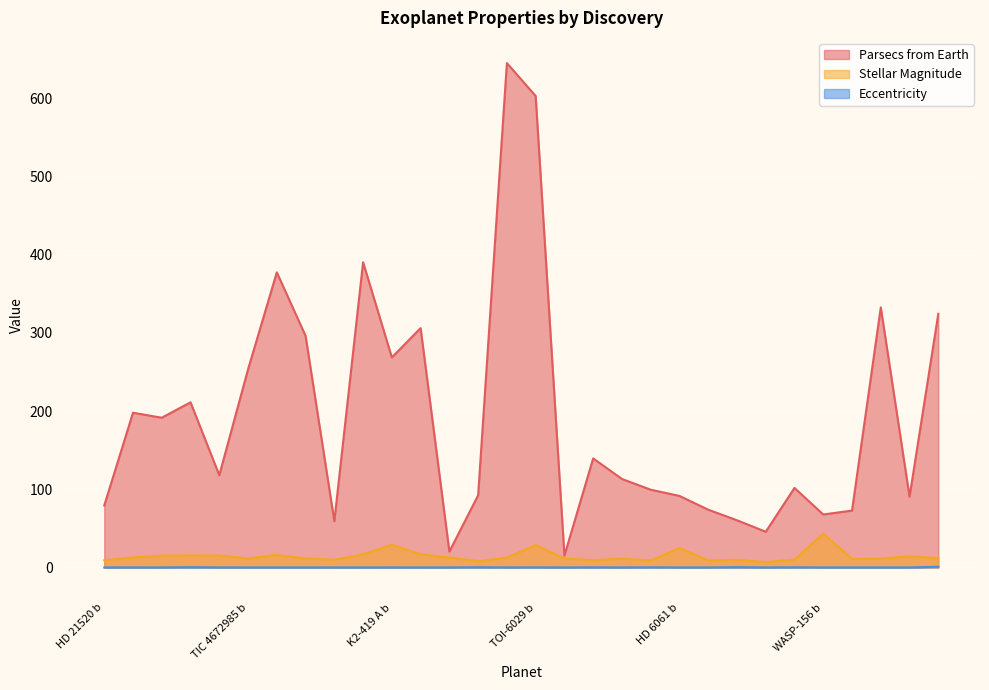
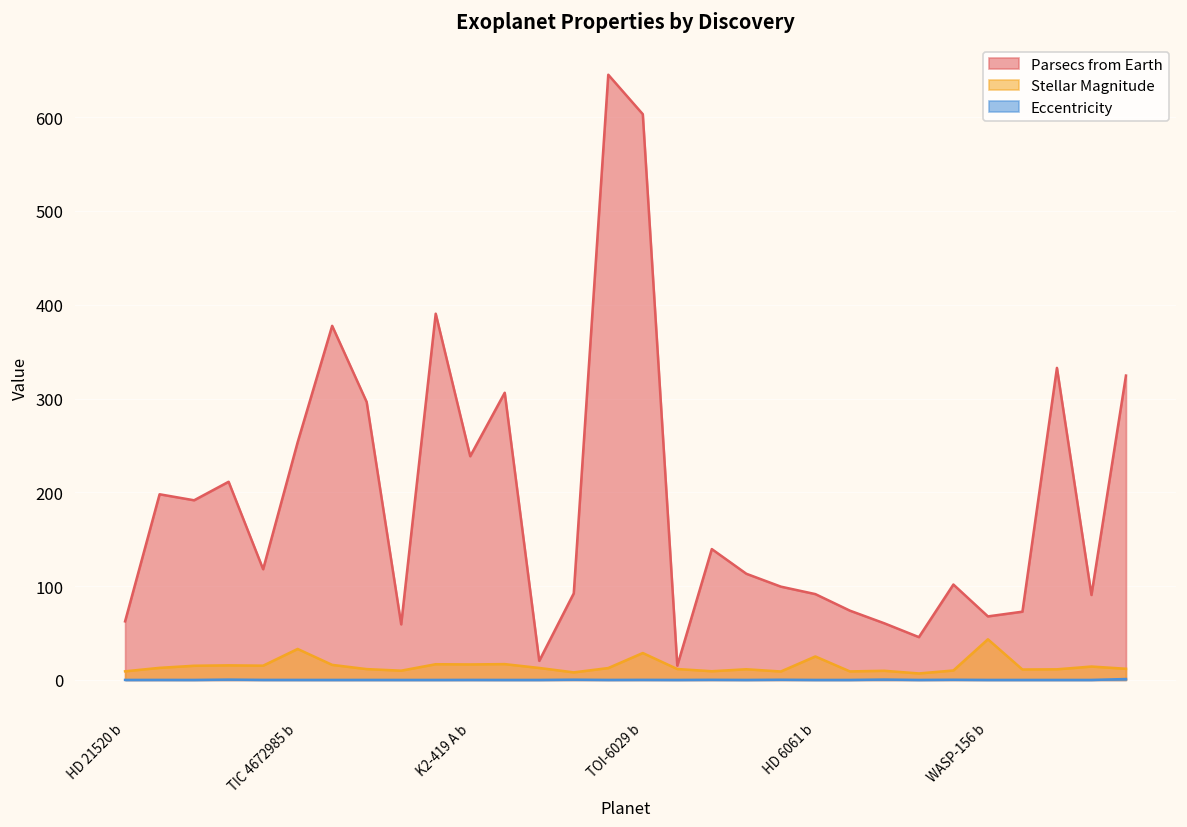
Parsecs from Earth, HD 21520 b: 80 -> 60
Stellar Magnitude, TIC 4672985 b: 10 -> 30
Parsecs from Earth, K2-419 A b: 270 -> 240
Stellar Magnitude, K2-419 A b: 30 -> 20
